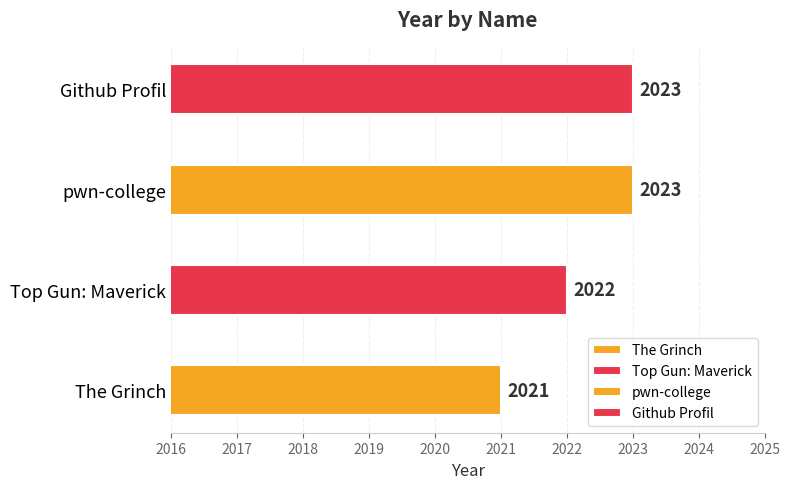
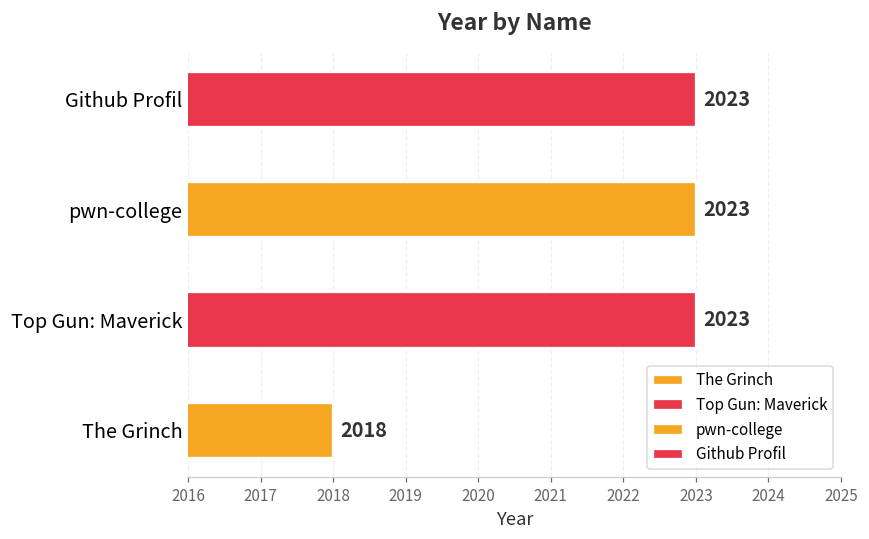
Top Gun: Maverick: 2022 -> 2023
The Grinch: 2021 -> 2018
